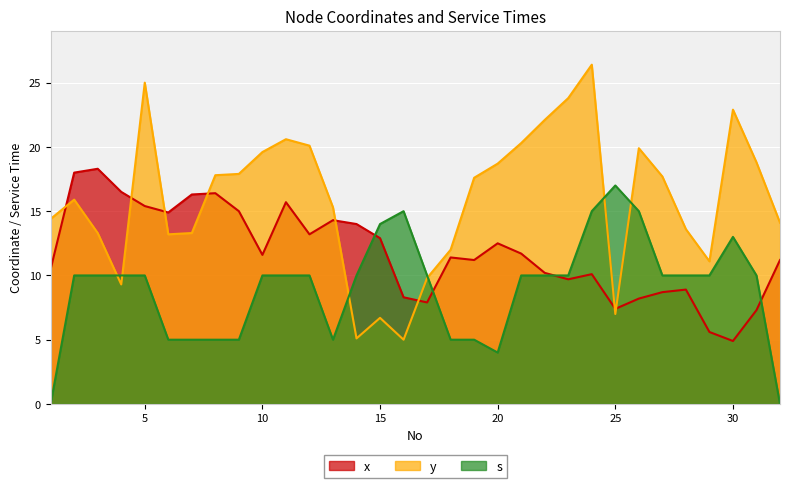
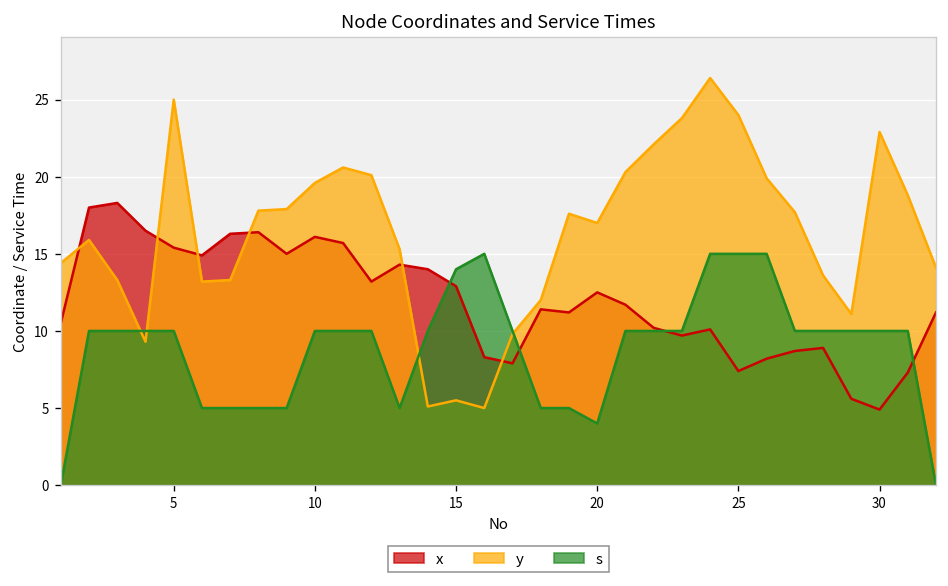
x, 10: 11.6 -> 16.1
y, 15: 6.7 -> 5.5
y, 20: 18.7 -> 17.0
y, 25: 7 -> 24
s, 25: 17 -> 15
s, 30: 13 -> 10
